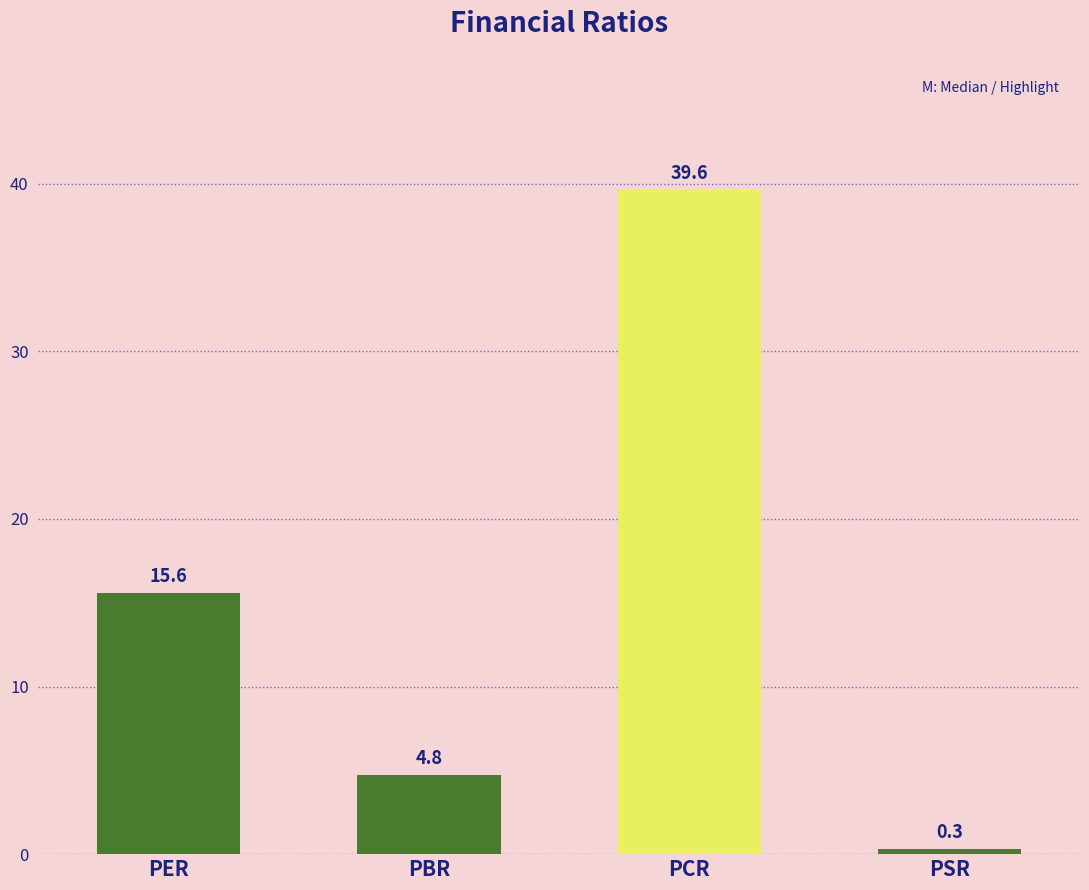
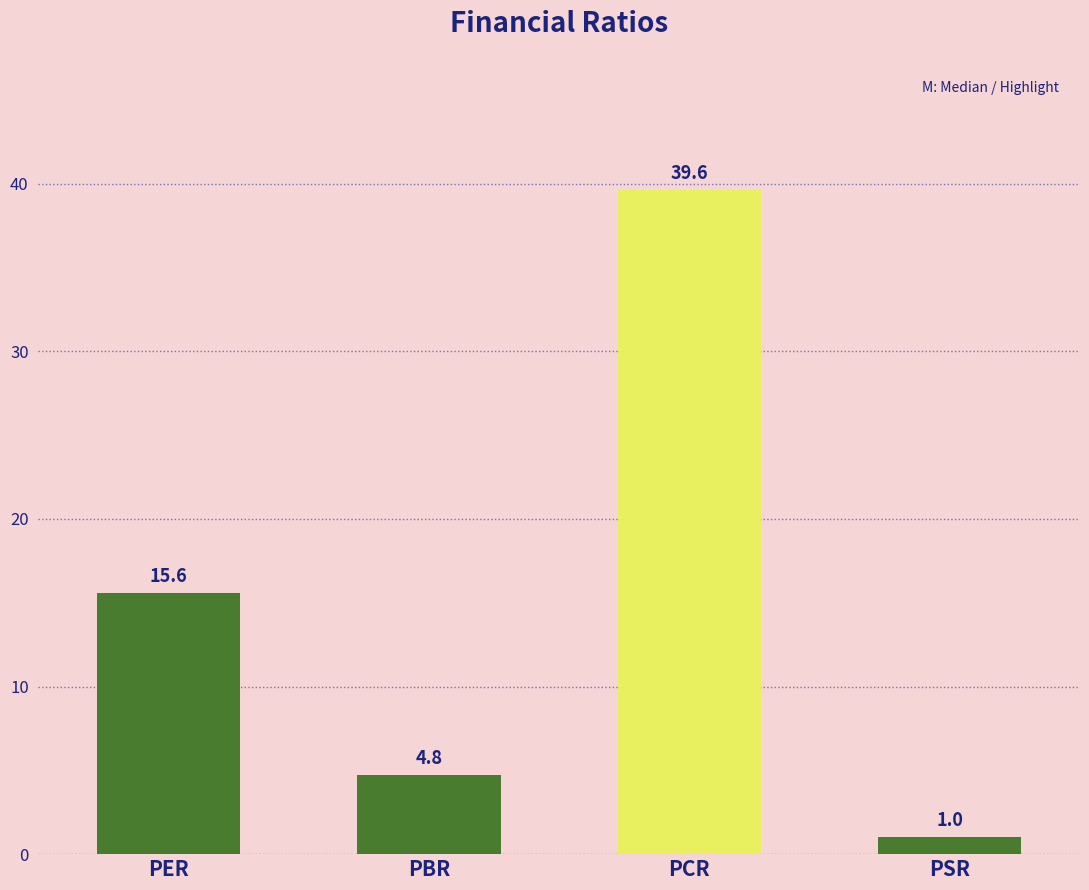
PSR: 0.3 -> 1.0
